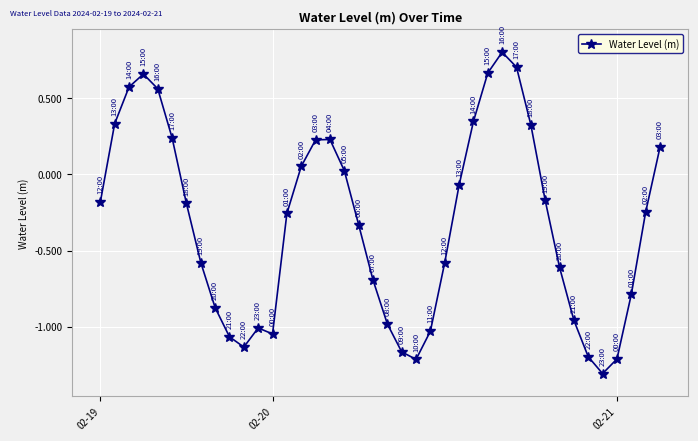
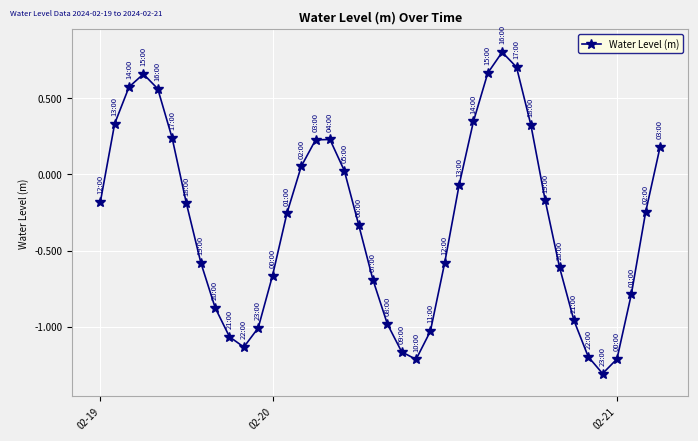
02-20: -1.05 -> -0.66
